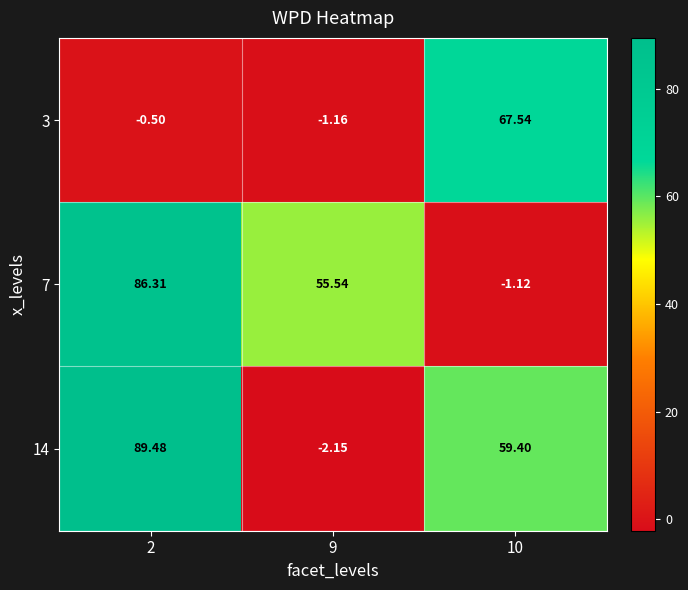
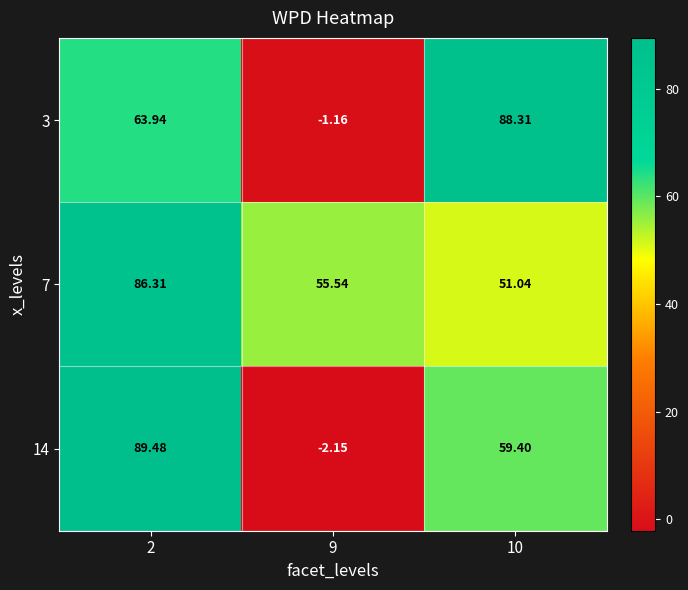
3, 2: -0.50 -> 63.94
3, 10: 67.54 -> 88.31
7, 10: -1.12 -> 51.04
